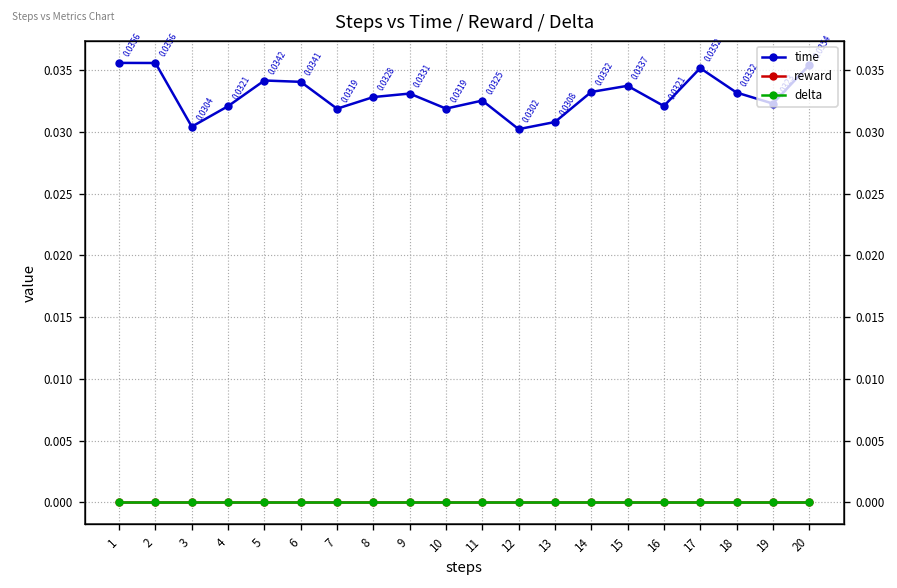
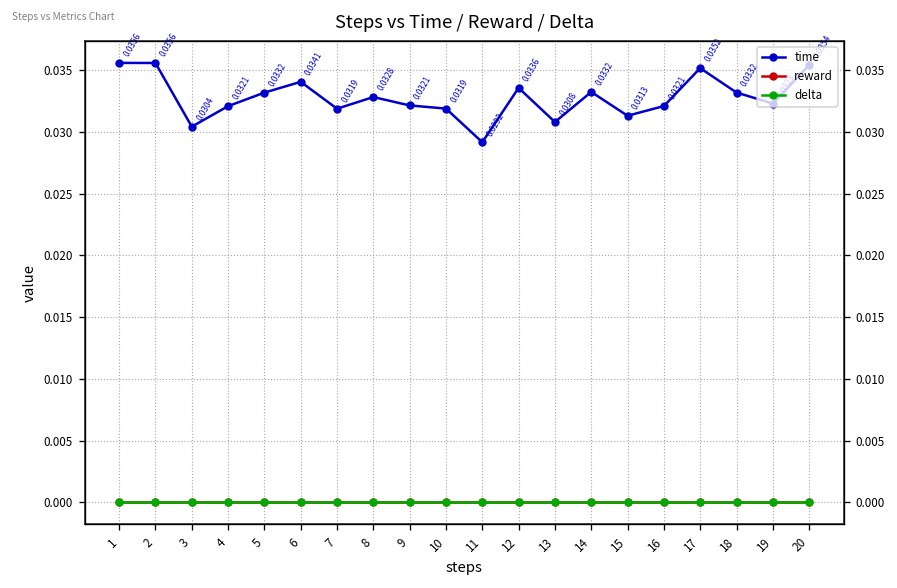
time, 5: 0.0342 -> 0.0332
time, 9: 0.0331 -> 0.0321
time, 11: 0.0325 -> 0.0292
time, 12: 0.0302 -> 0.0336
time, 15: 0.0337 -> 0.0313
